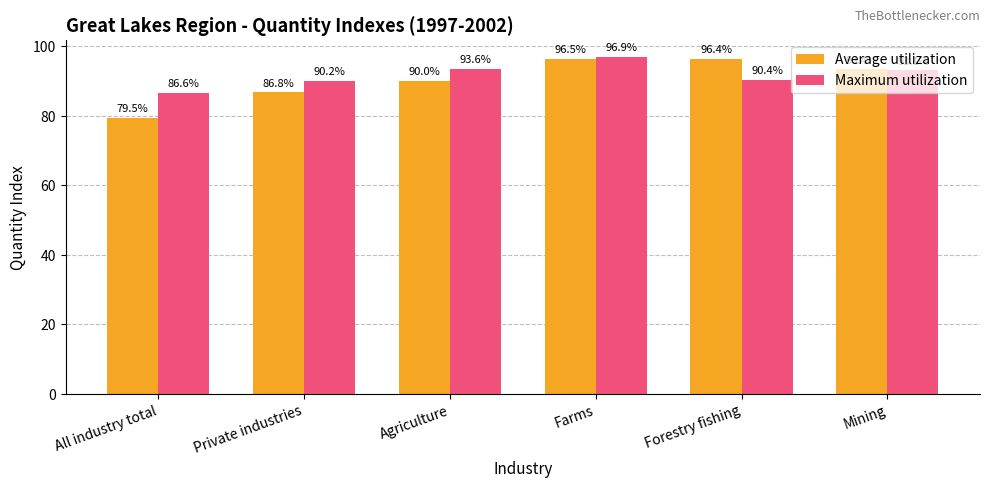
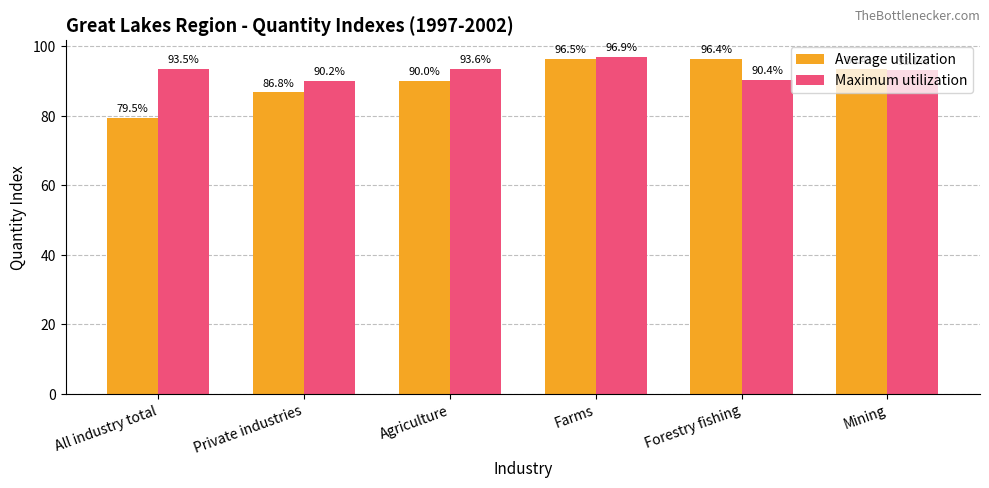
Maximum utilization, All industry total: 86.6% -> 93.5%
